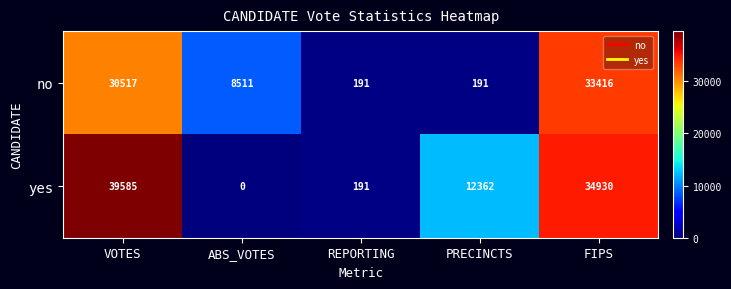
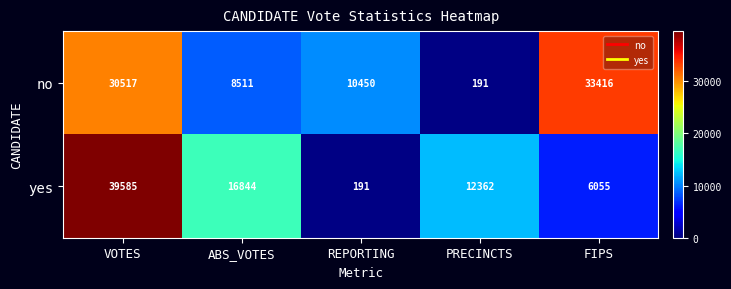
no, REPORTING: 191 -> 10450
yes, ABS_VOTES: 0 -> 16844
yes, FIPS: 34930 -> 6055
